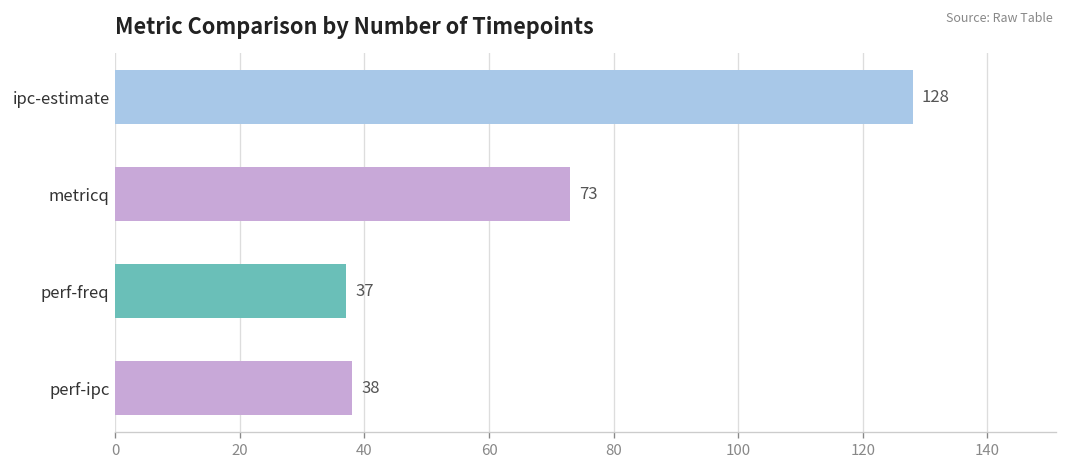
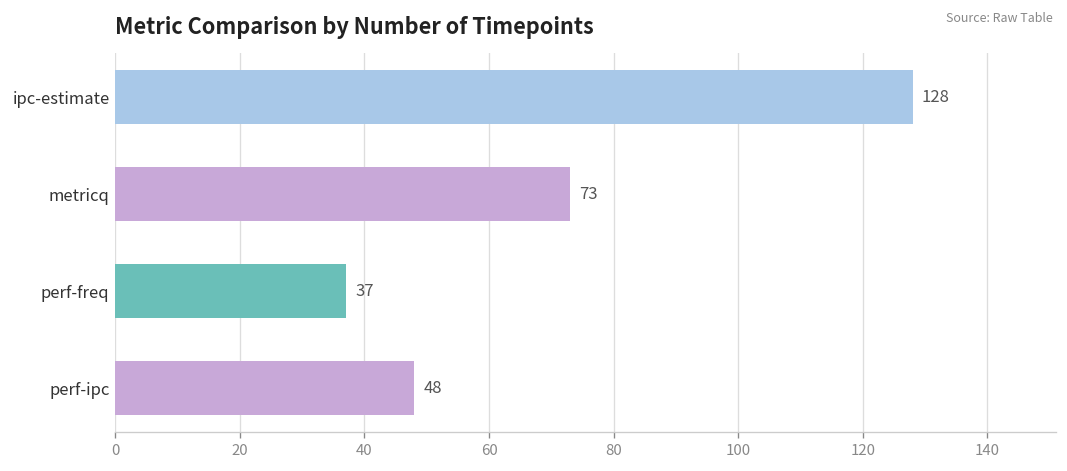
perf-ipc: 38 -> 48
